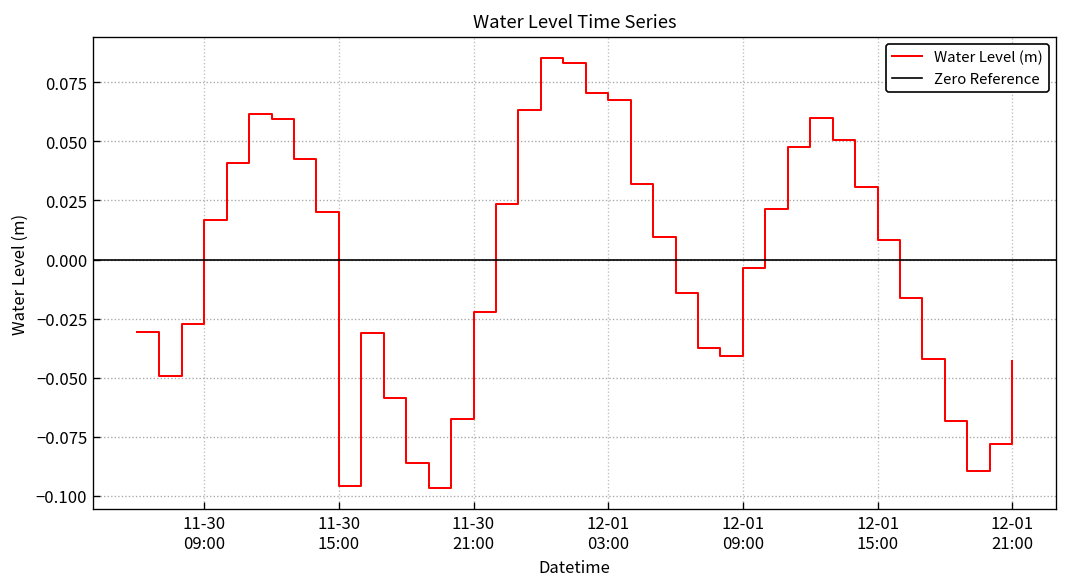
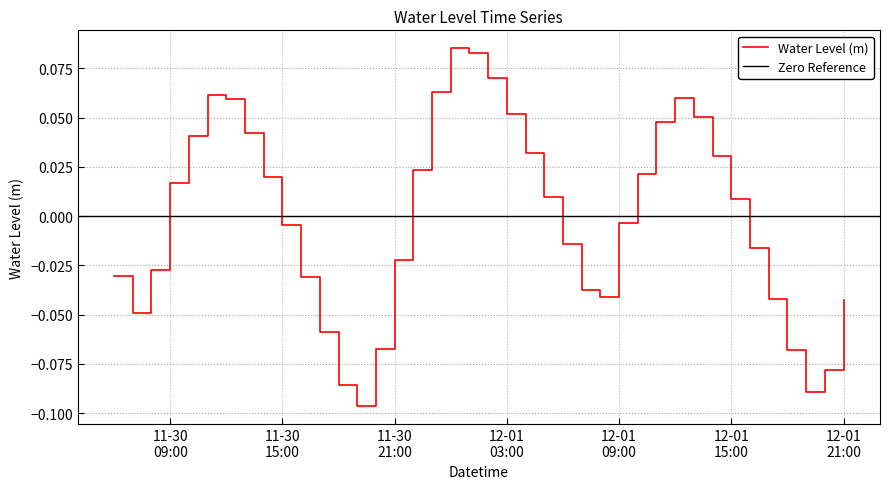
11-30 15:00: -0.096 -> -0.004
12-01 03:00: 0.067 -> 0.052
